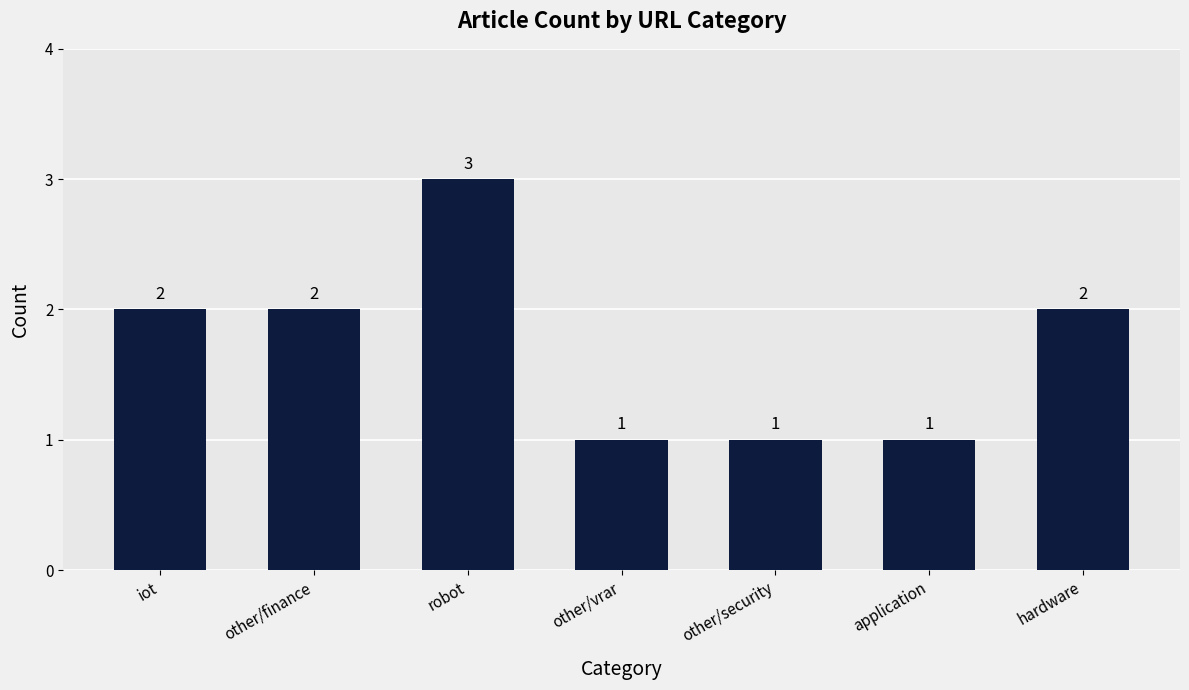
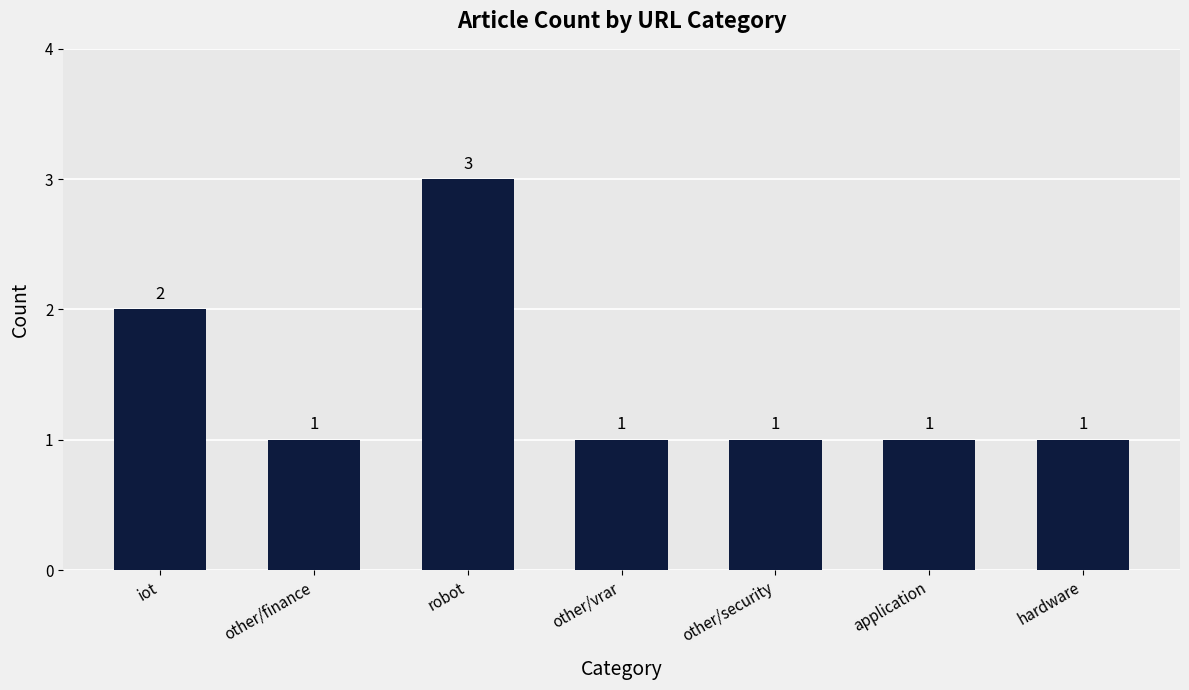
other/finance: 2 -> 1
hardware: 2 -> 1
